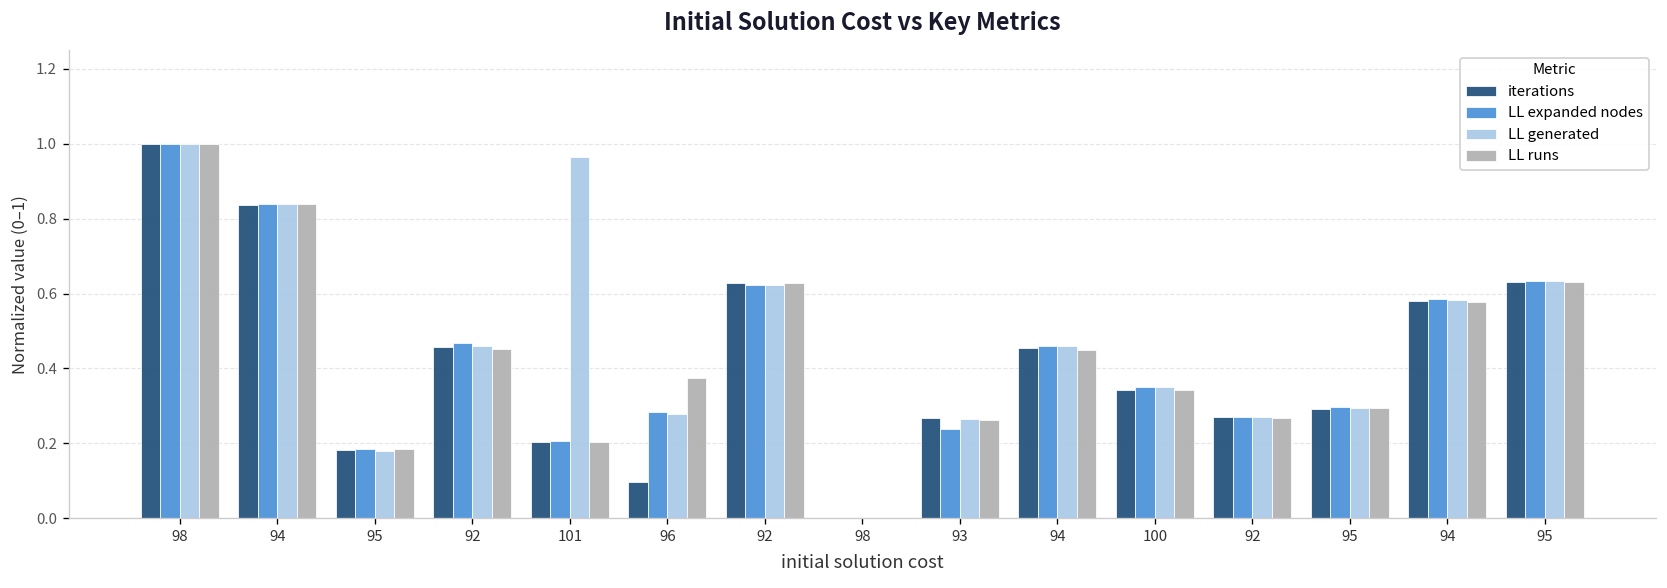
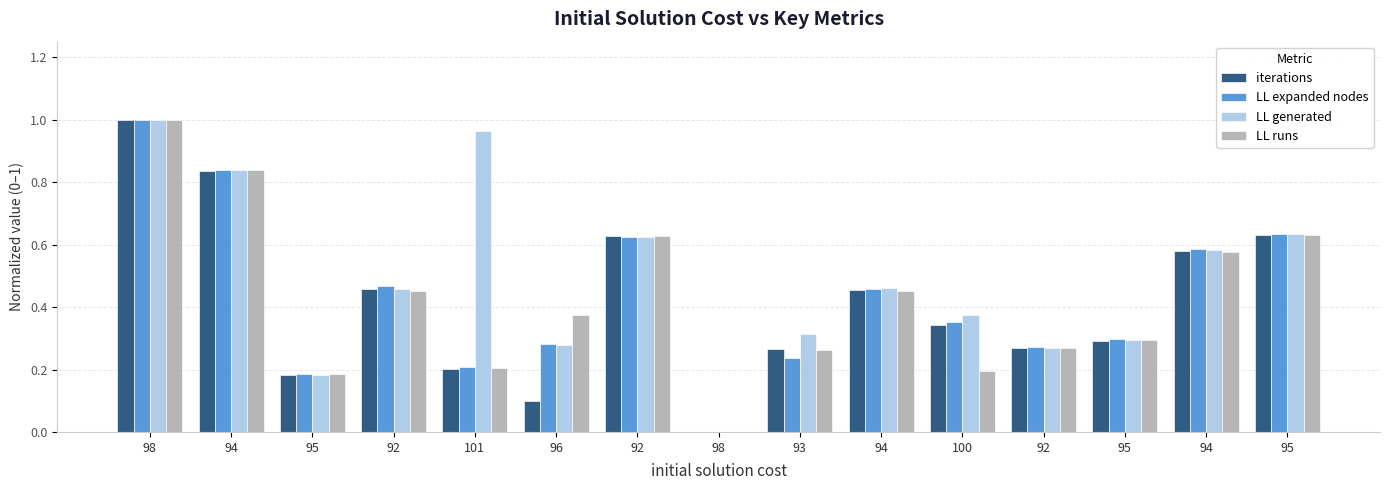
LL generated, 93: 0.27 -> 0.31
LL generated, 100: 0.35 -> 0.38
LL runs, 100: 0.34 -> 0.20
